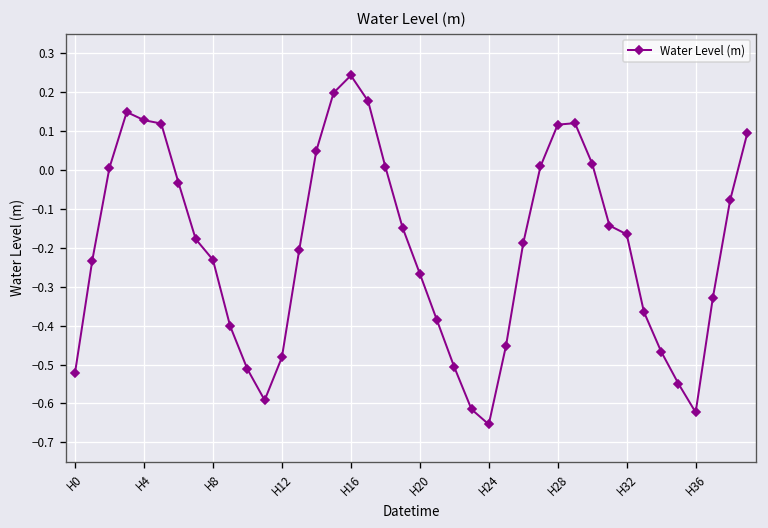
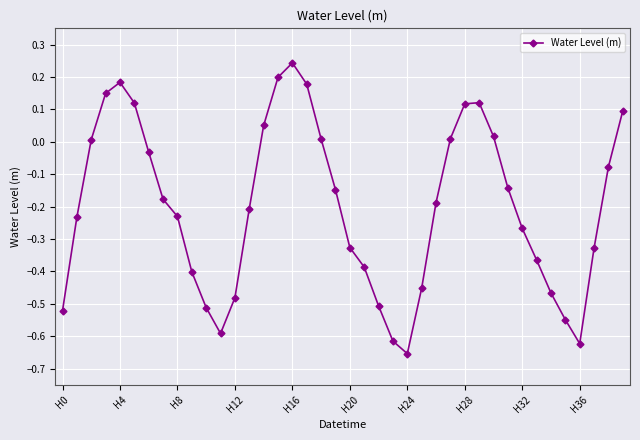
H4: 0.13 -> 0.18
H20: -0.27 -> -0.33
H32: -0.17 -> -0.27
